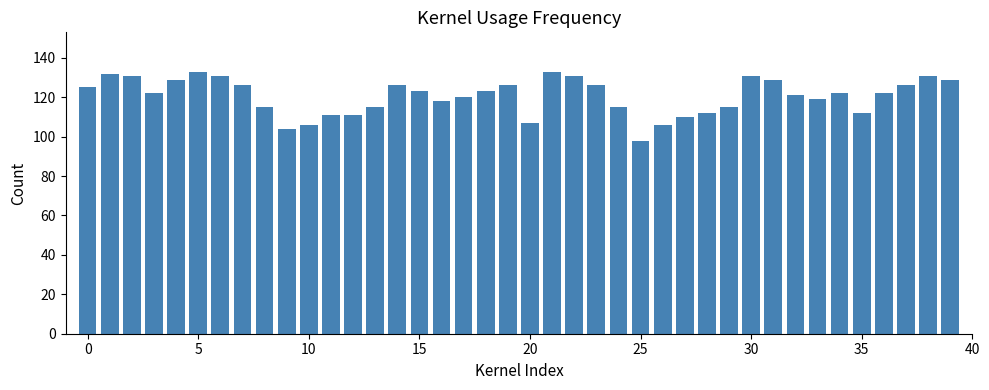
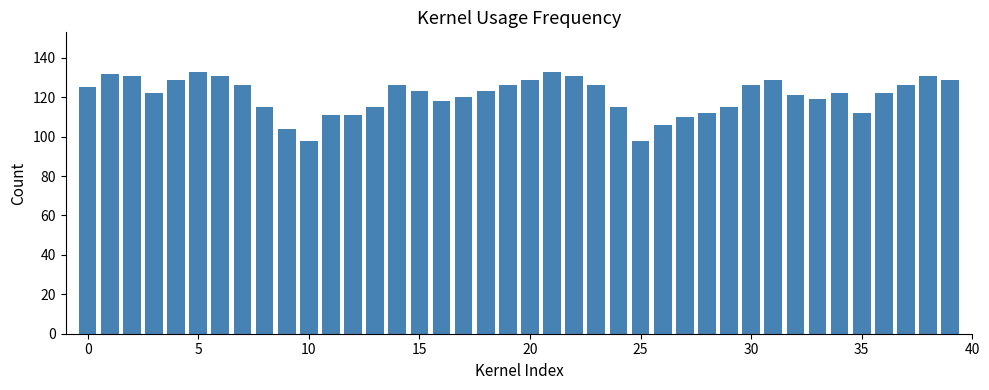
10: 106 -> 98
20: 107 -> 129
30: 131 -> 126
